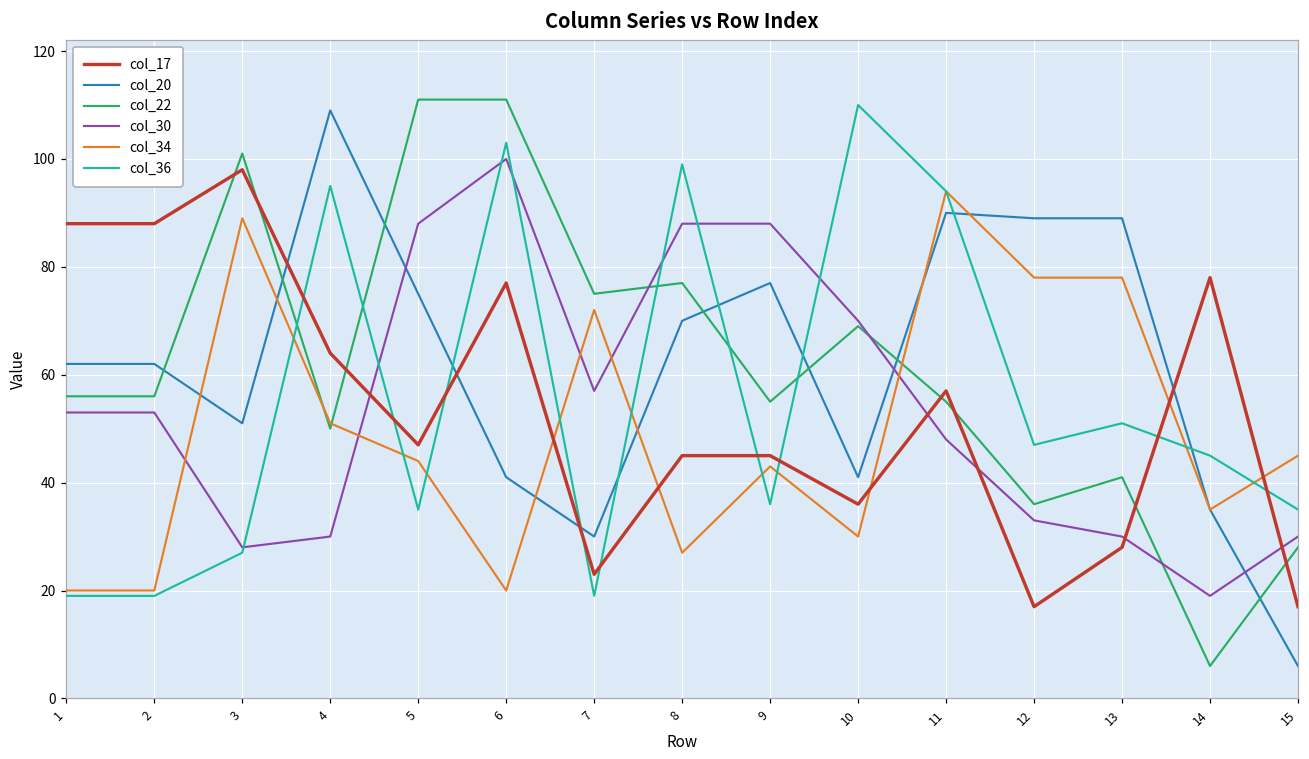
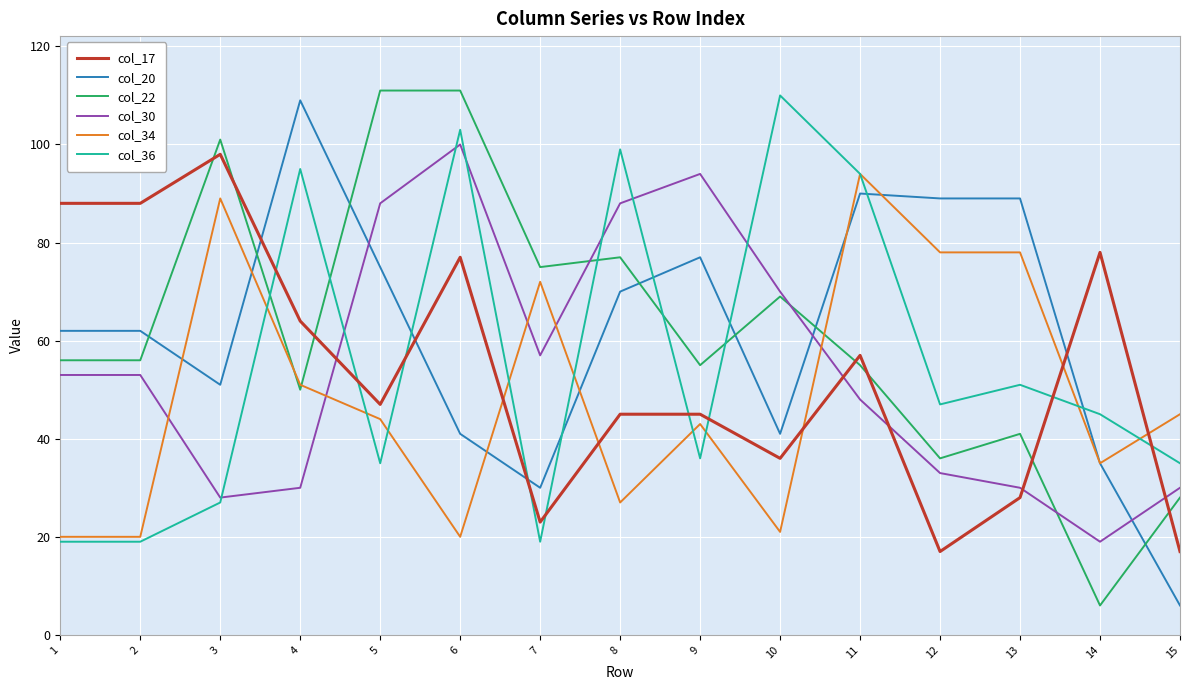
col_30, 9: 88 -> 94
col_34, 10: 30 -> 21
